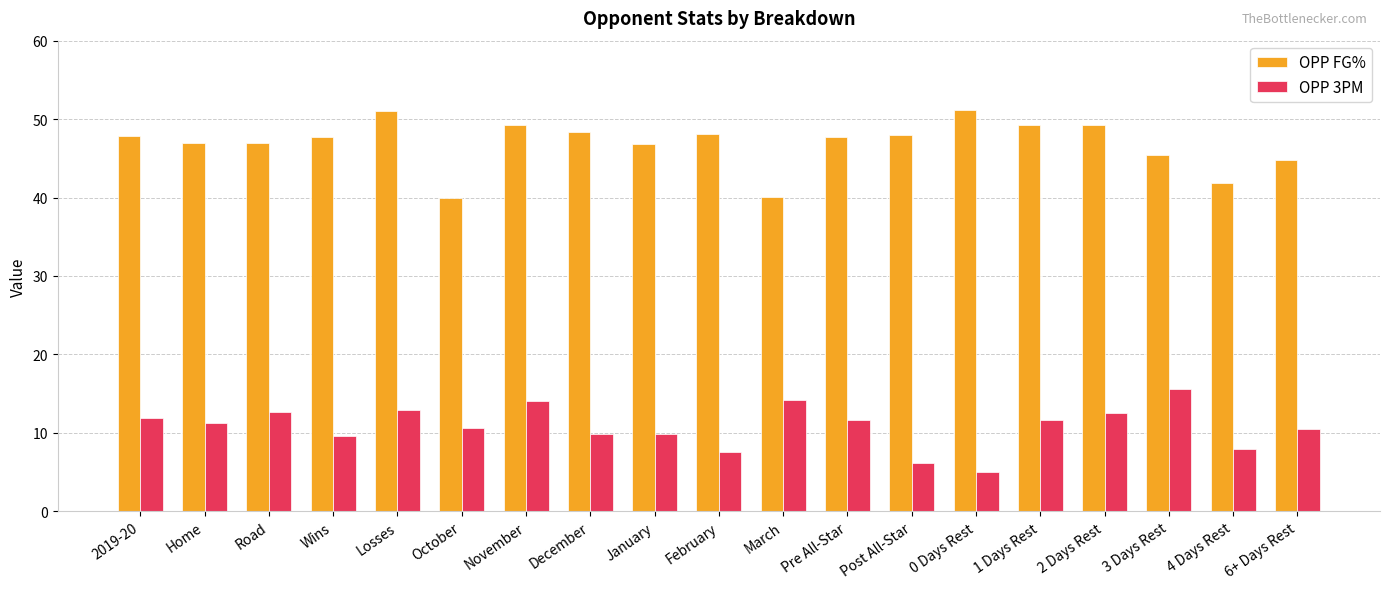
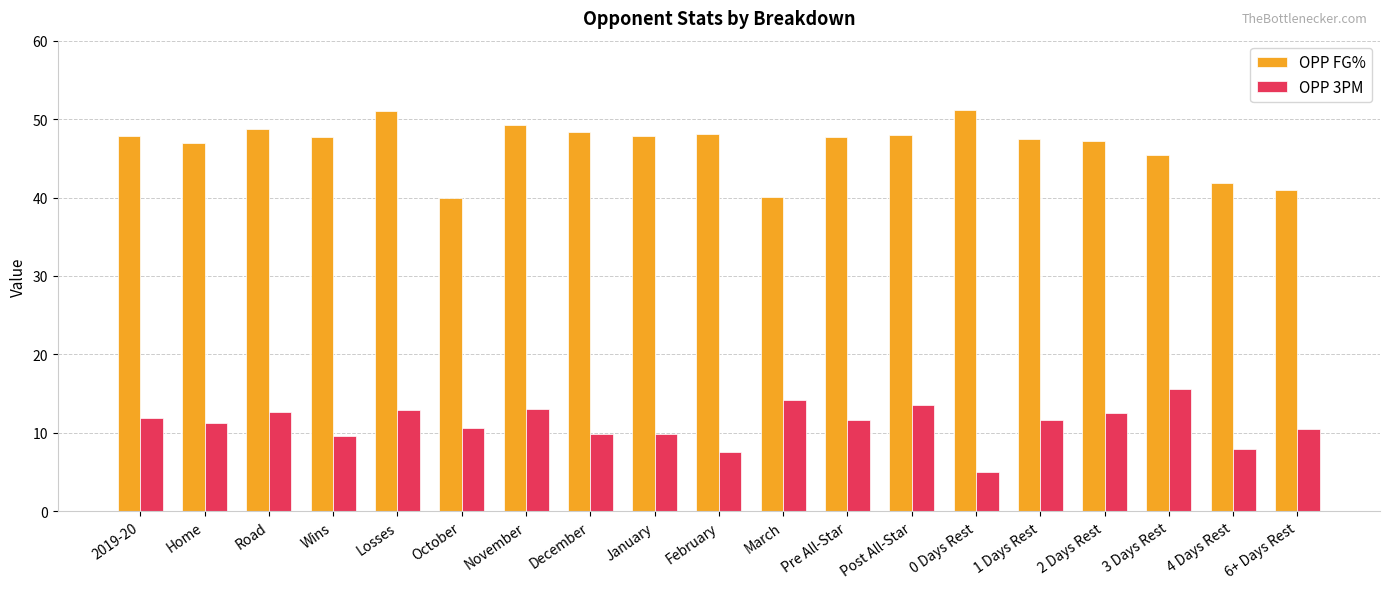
OPP FG%, Road: 47 -> 49
OPP 3PM, November: 14 -> 13
OPP FG%, January: 47 -> 48
OPP 3PM, Post All-Star: 6 -> 14
OPP FG%, 1 Days Rest: 49 -> 48
OPP FG%, 2 Days Rest: 49 -> 47
OPP FG%, 6+ Days Rest: 45 -> 41
